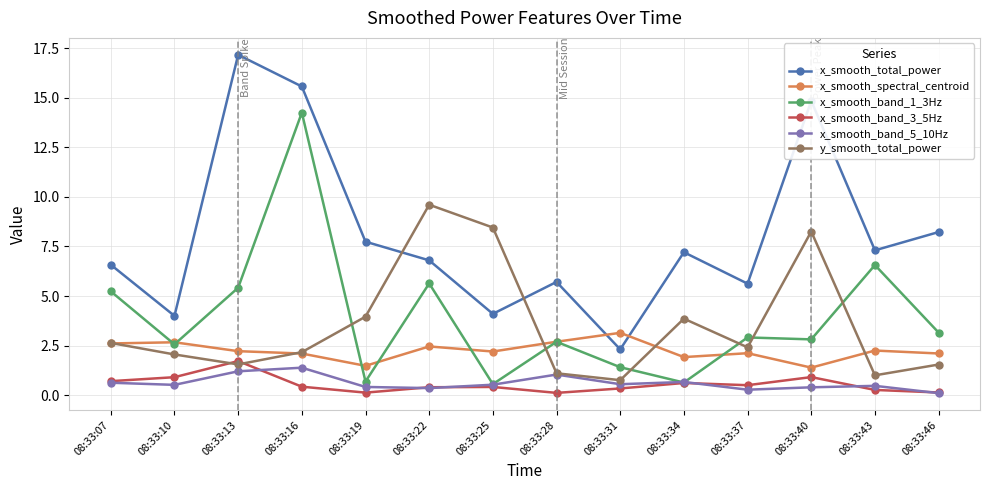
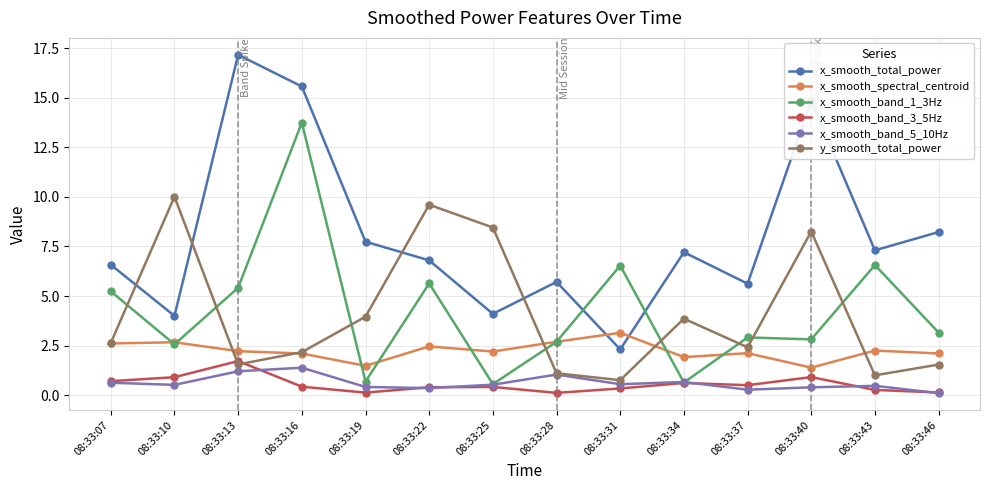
y_smooth_total_power, 08:33:10: 2.1 -> 10.0
x_smooth_band_1_3Hz, 08:33:16: 14.2 -> 13.7
x_smooth_band_1_3Hz, 08:33:31: 1.4 -> 6.5
